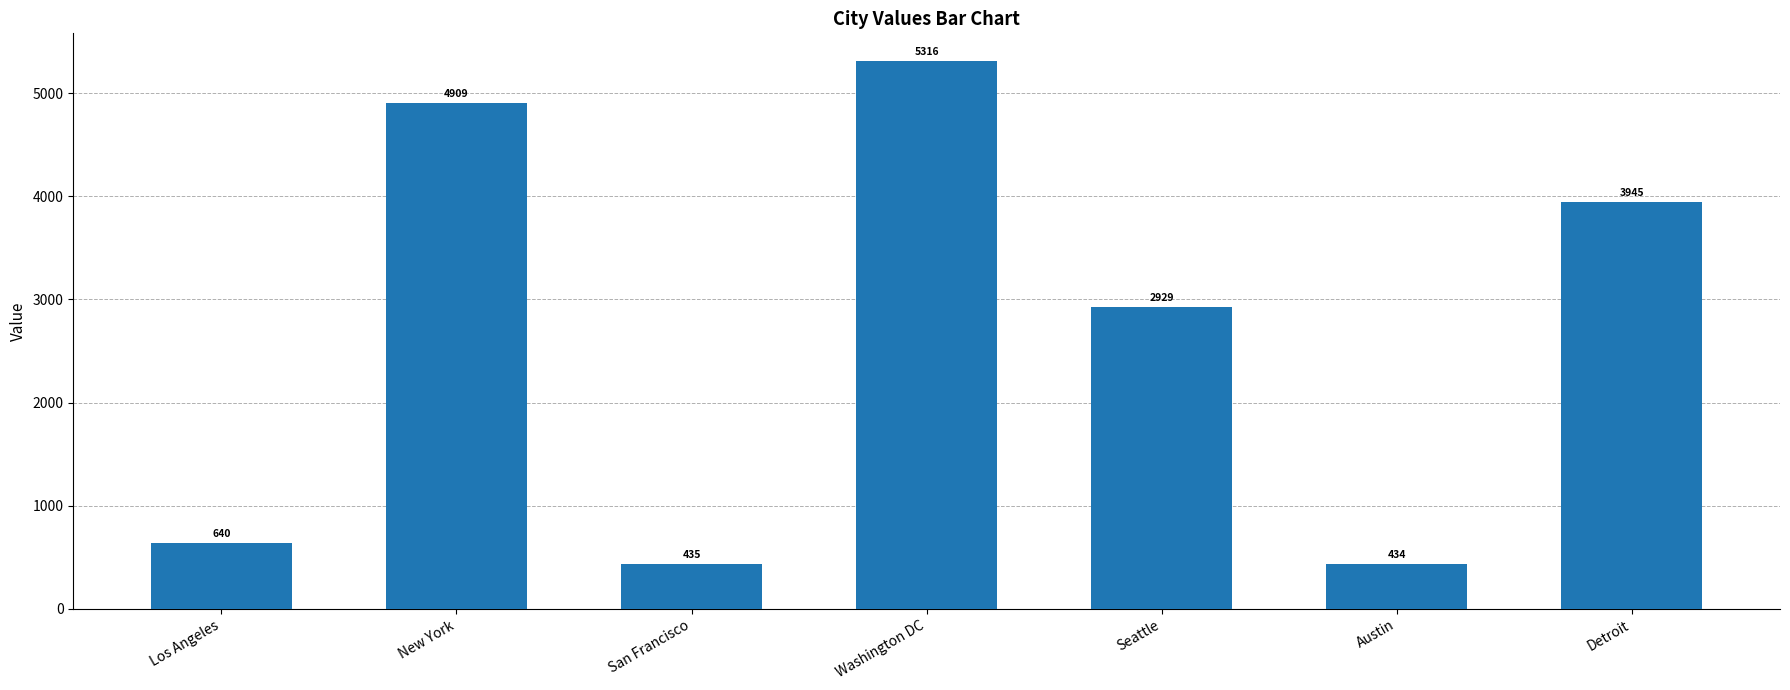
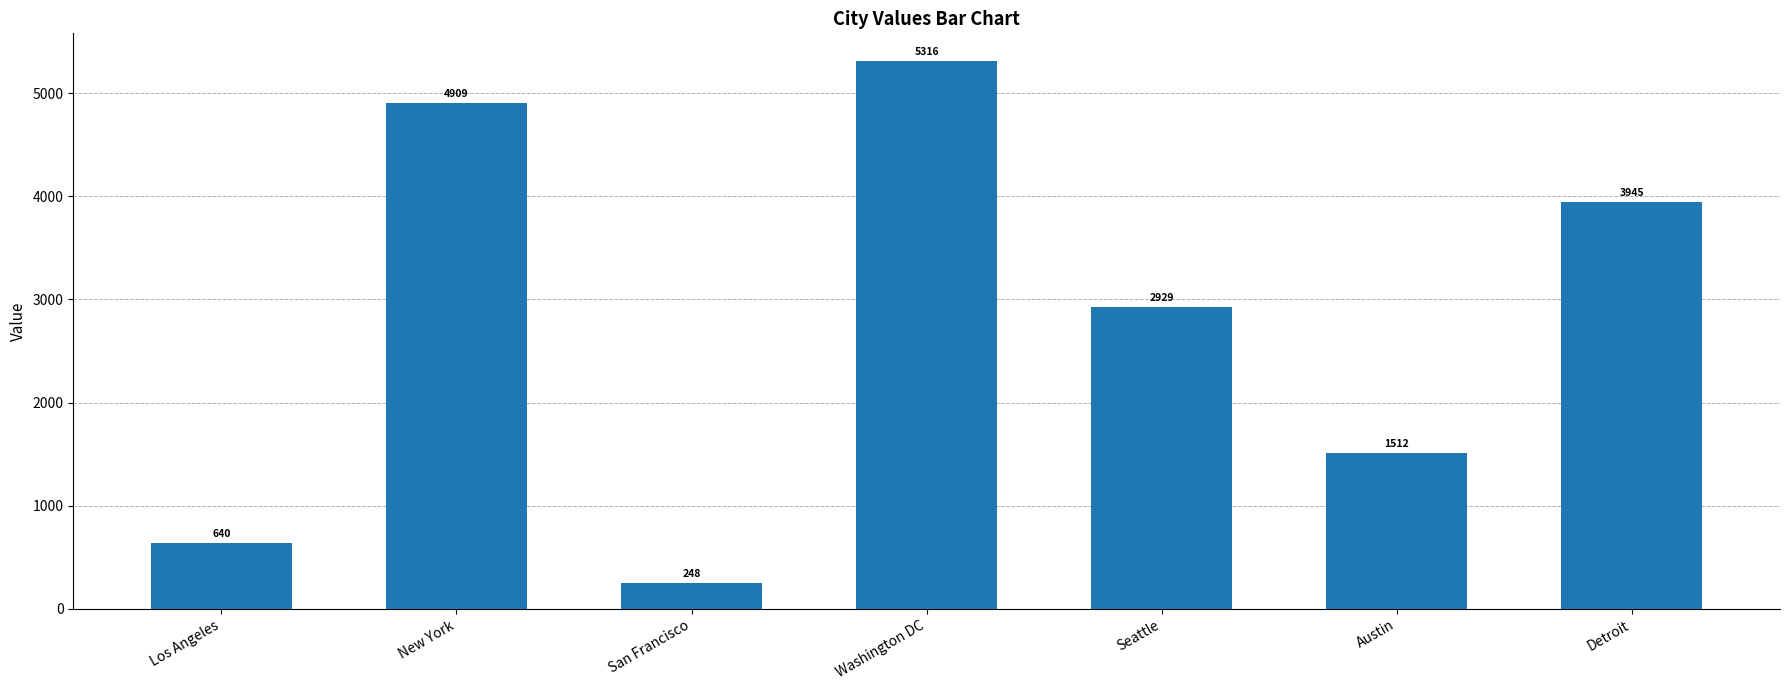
San Francisco: 435 -> 248
Austin: 434 -> 1512
